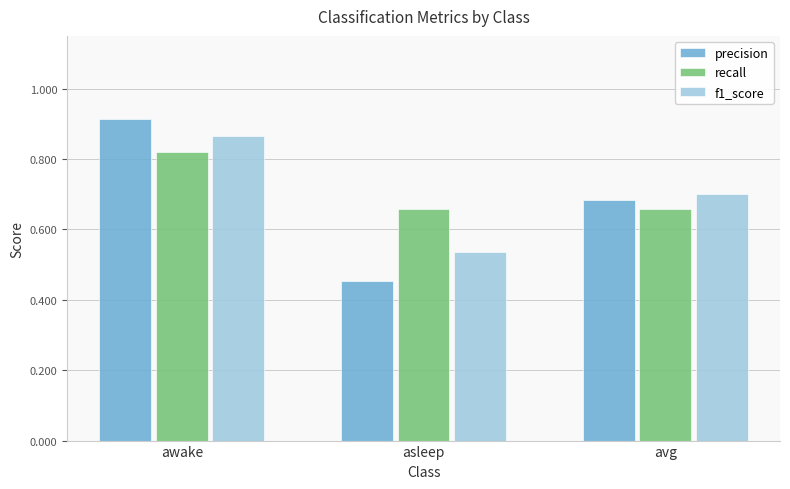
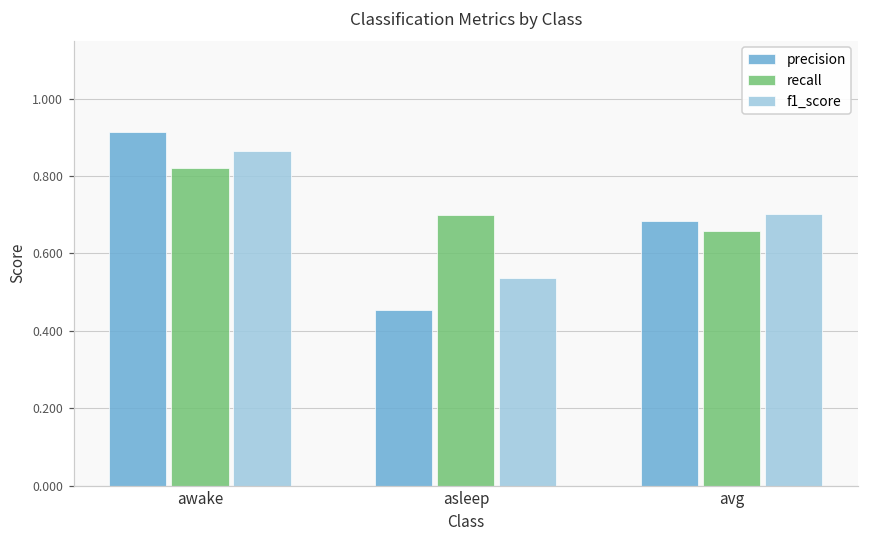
recall, asleep: 0.66 -> 0.70
